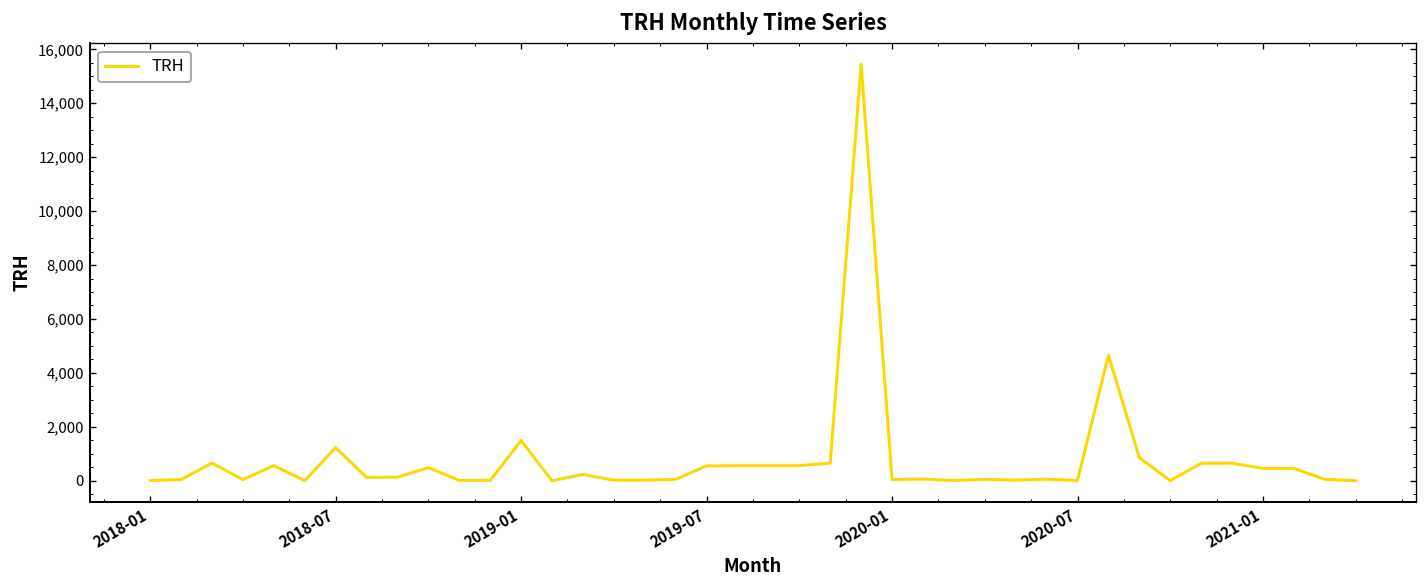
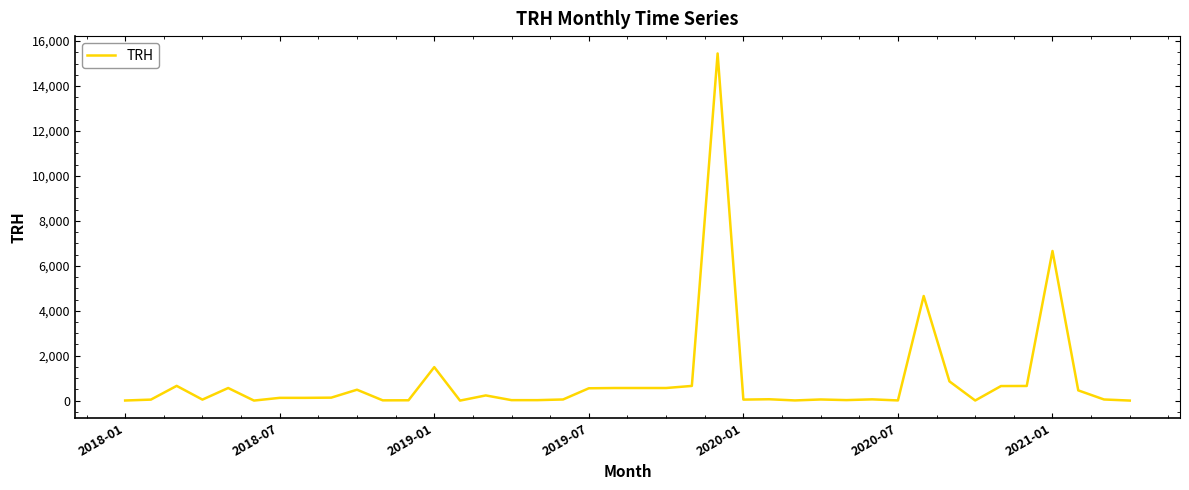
2018-07: 1,200 -> 100
2021-01: 500 -> 6,700
